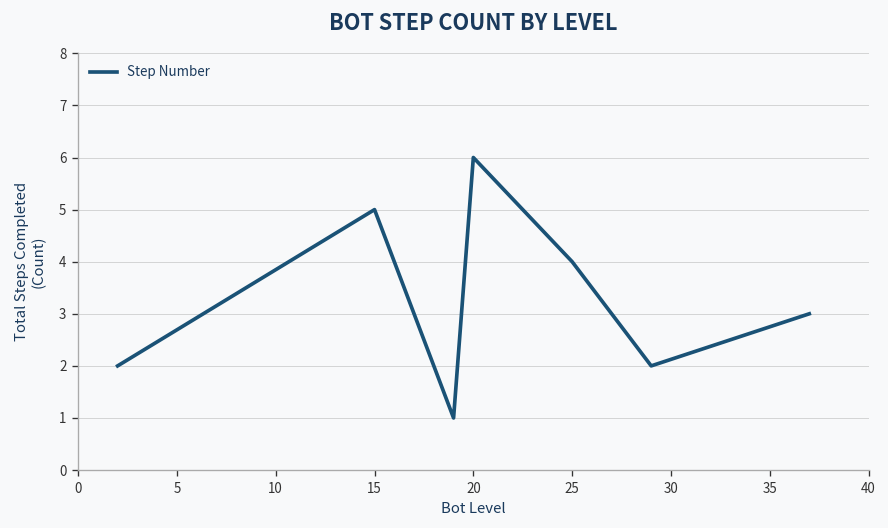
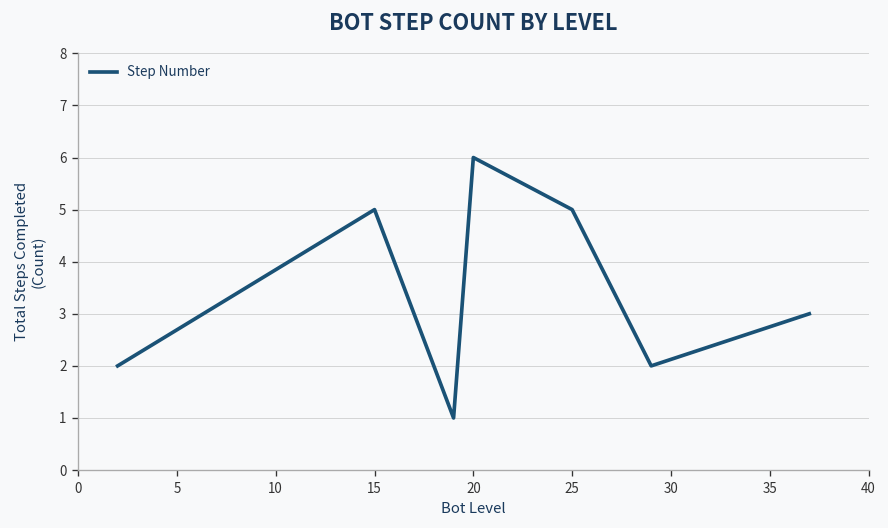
25: 4 -> 5
